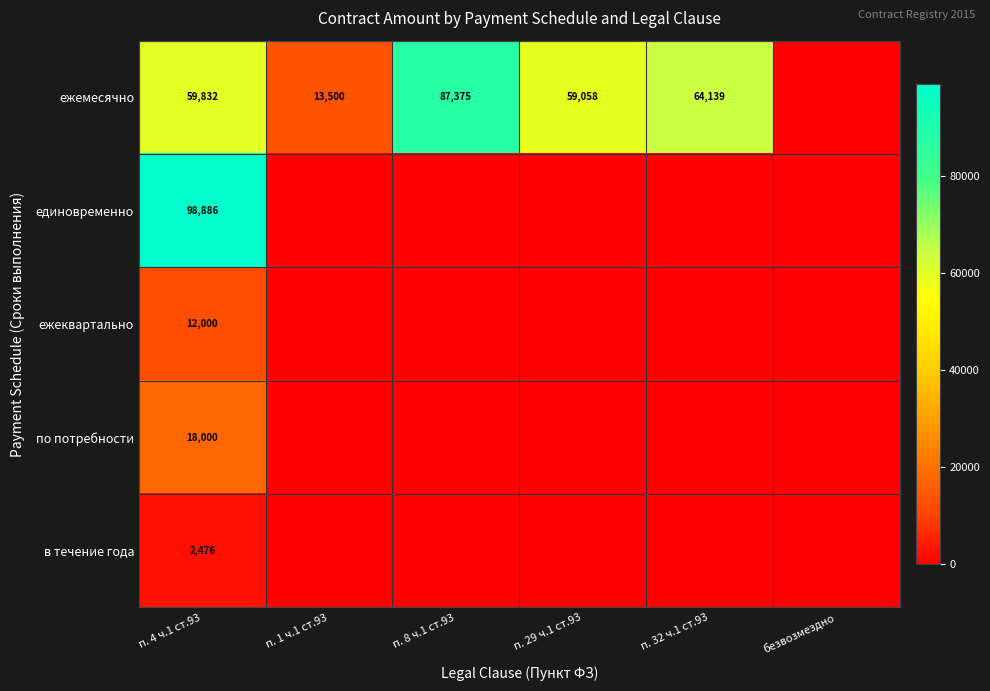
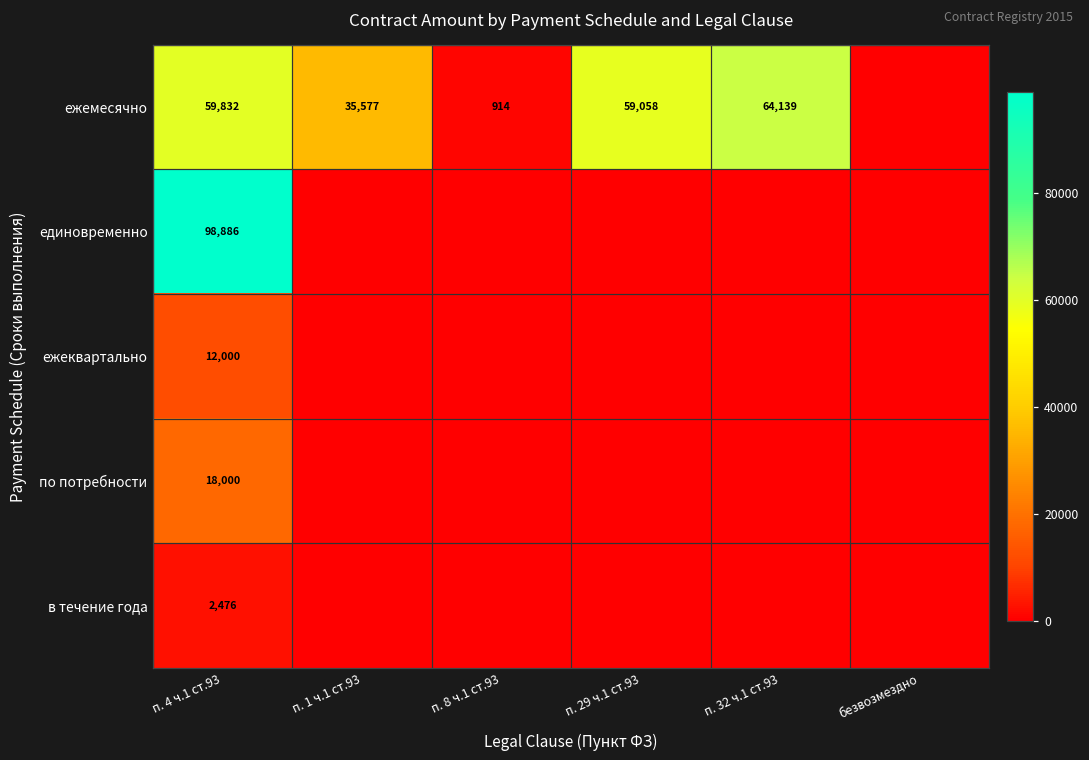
ежемесячно, п. 1 ч.1 ст.93: 13,500 -> 35,577
ежемесячно, п. 8 ч.1 ст.93: 87,375 -> 914
